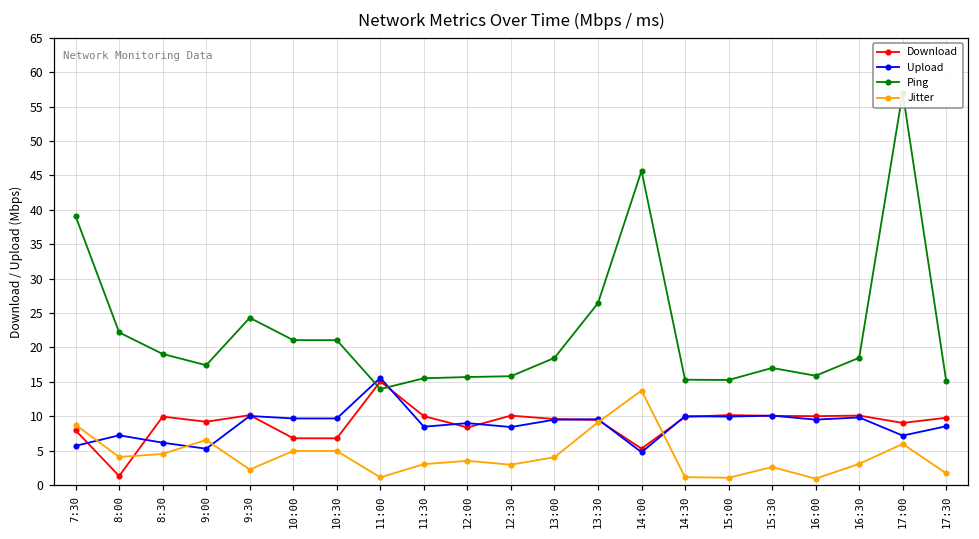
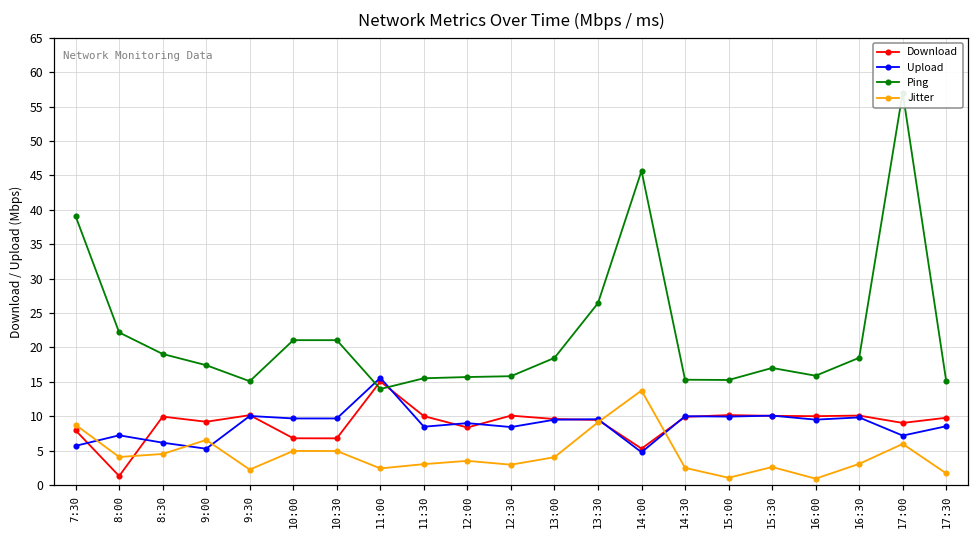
Ping, 9:30: 24 -> 15
Jitter, 11:00: 1 -> 2
Jitter, 14:30: 1 -> 2
